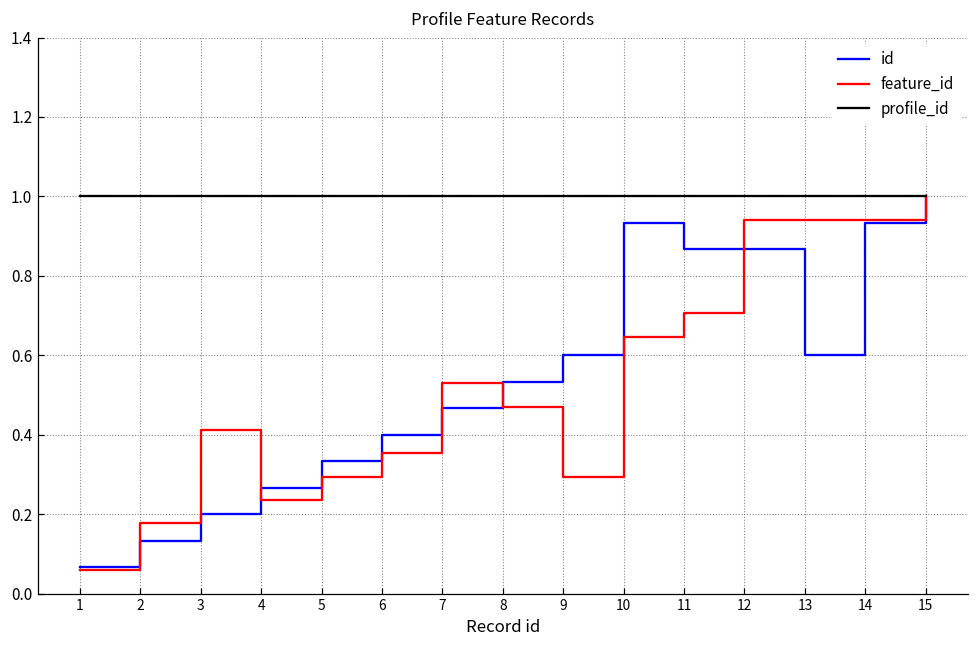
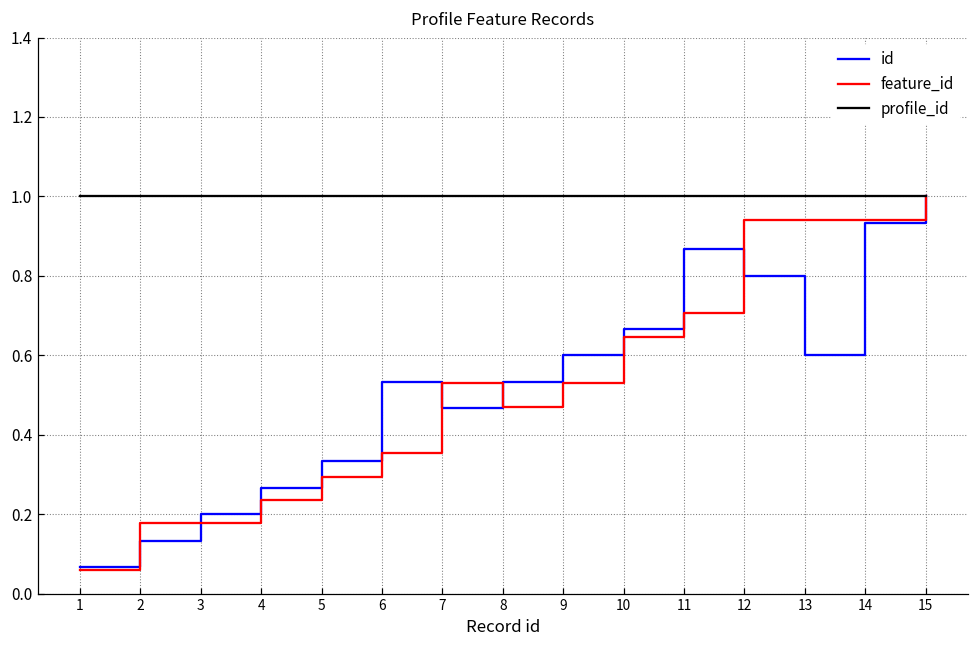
feature_id, 3: 0.41 -> 0.18
id, 6: 0.40 -> 0.53
feature_id, 9: 0.29 -> 0.53
id, 10: 0.93 -> 0.67
id, 12: 0.87 -> 0.80
